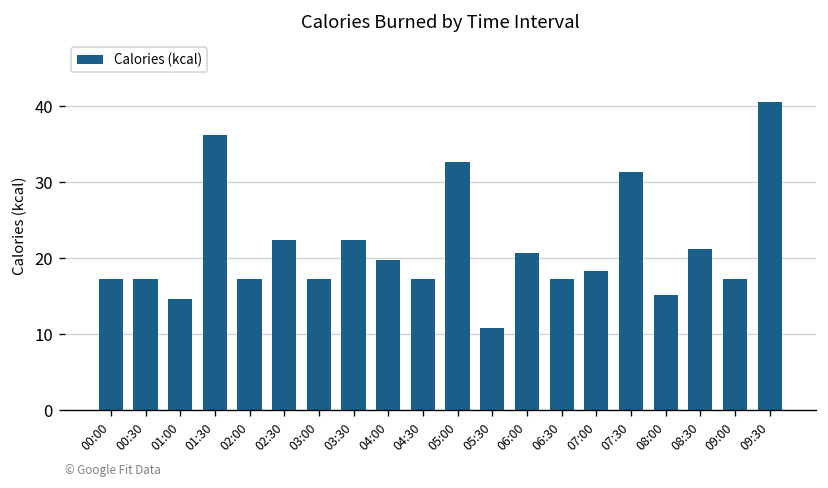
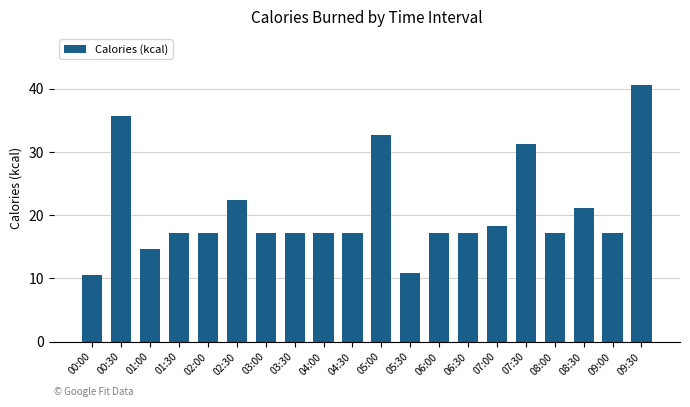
00:00: 17 -> 11
00:30: 17 -> 36
01:30: 36 -> 17
03:30: 22 -> 17
04:00: 20 -> 17
06:00: 21 -> 17
08:00: 15 -> 17
